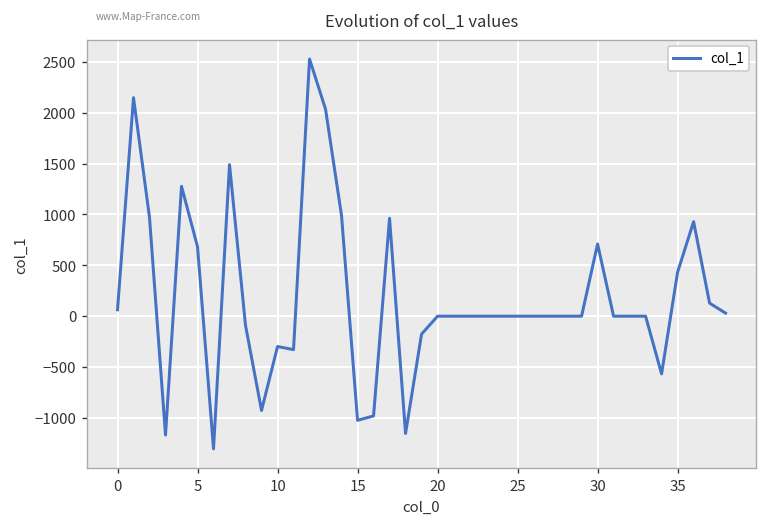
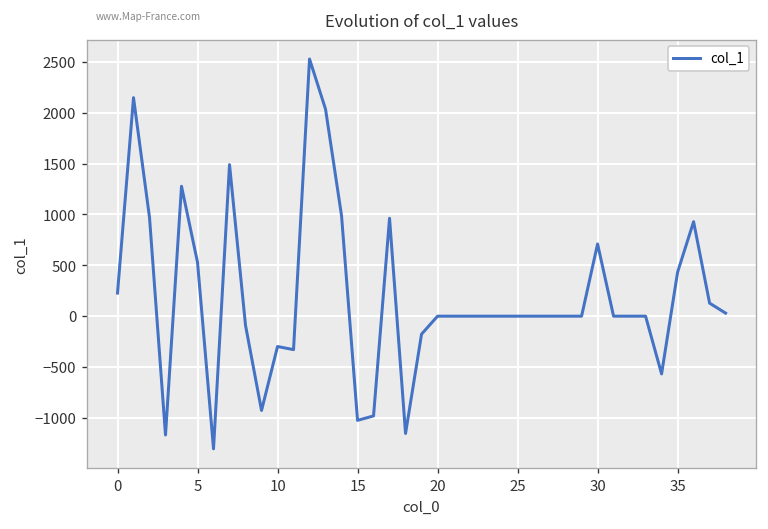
0: 100 -> 200
5: 700 -> 500
